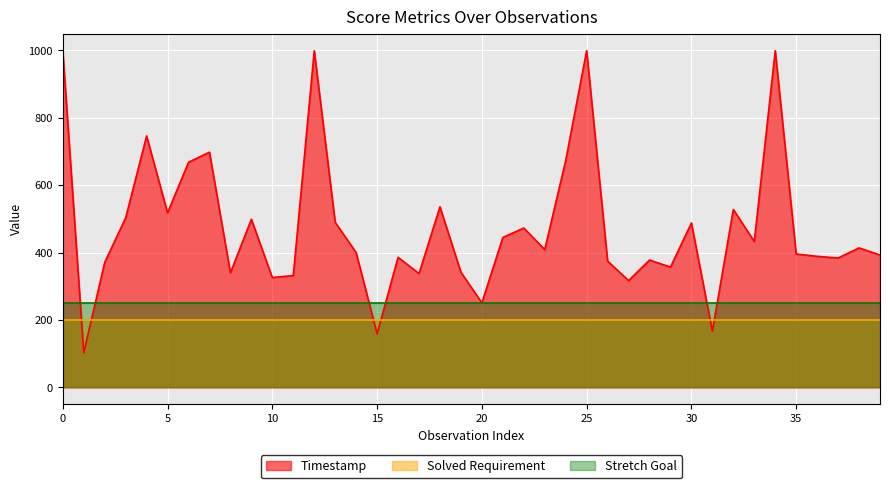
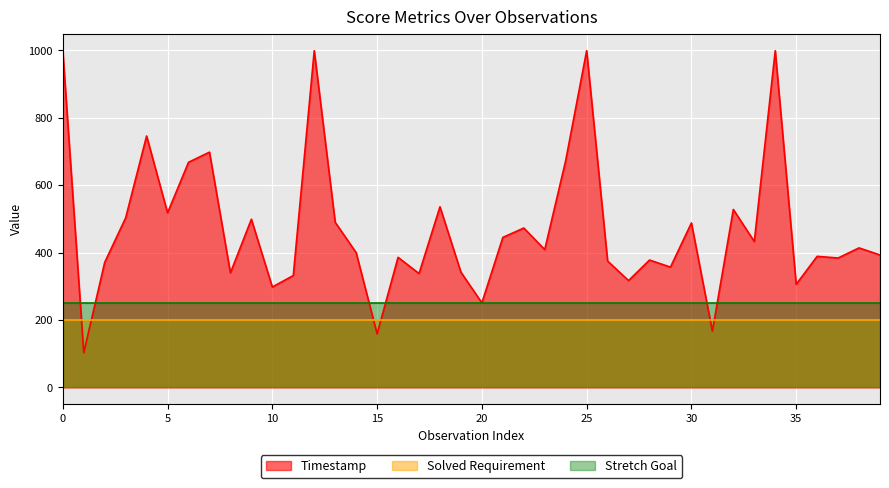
Timestamp, 10: 330 -> 300
Timestamp, 35: 400 -> 310
